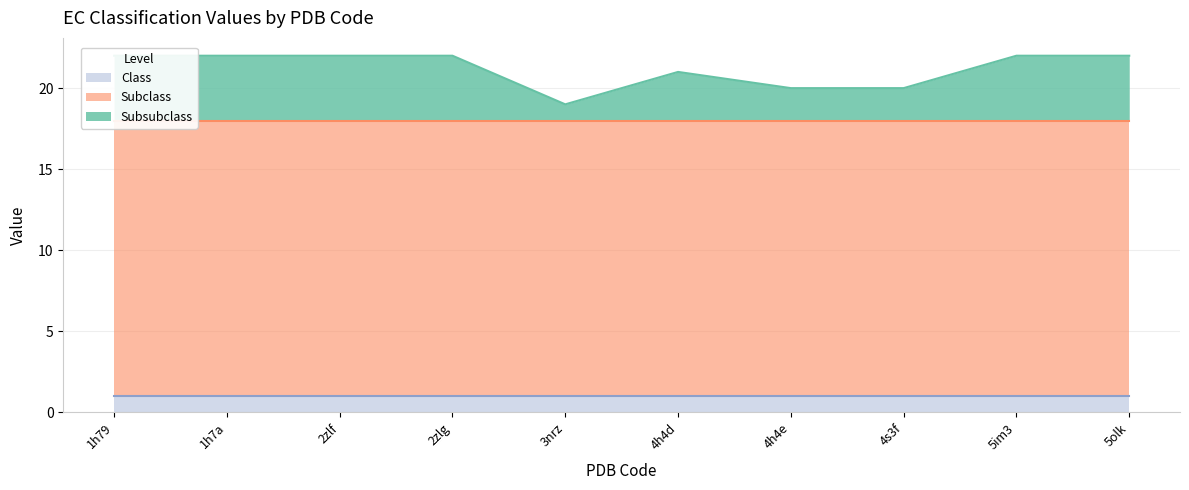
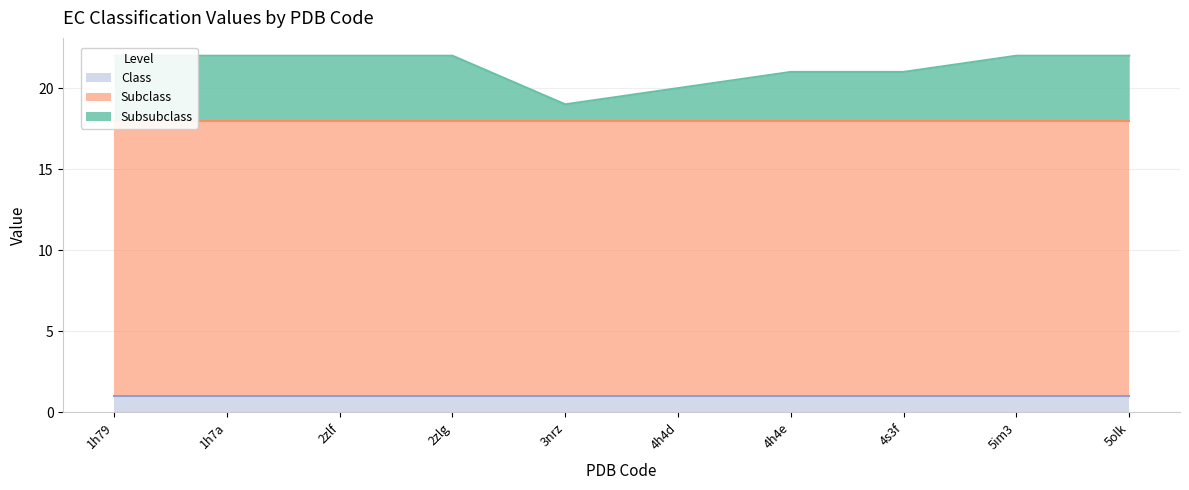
Subsubclass, 4h4d: 21.0 -> 20.0
Subsubclass, 4h4e: 20.0 -> 21.0
Subsubclass, 4s3f: 20.0 -> 21.0
